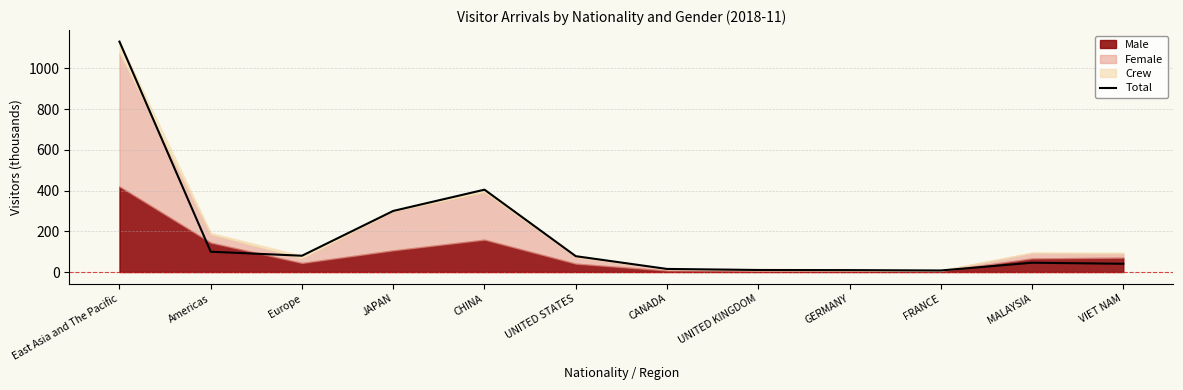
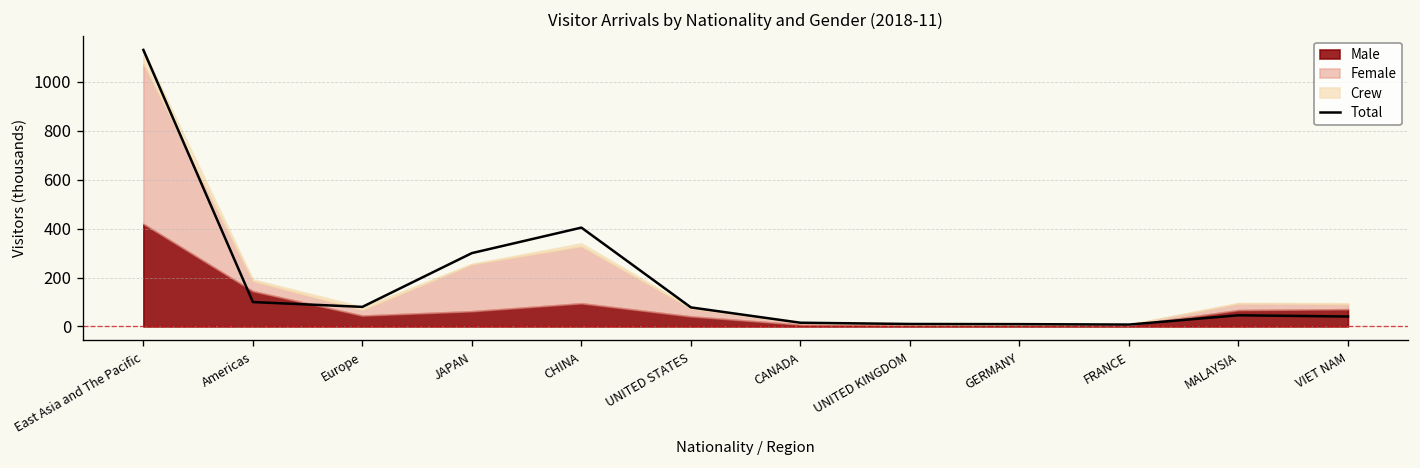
Male, JAPAN: 110 -> 60
Male, CHINA: 160 -> 90
